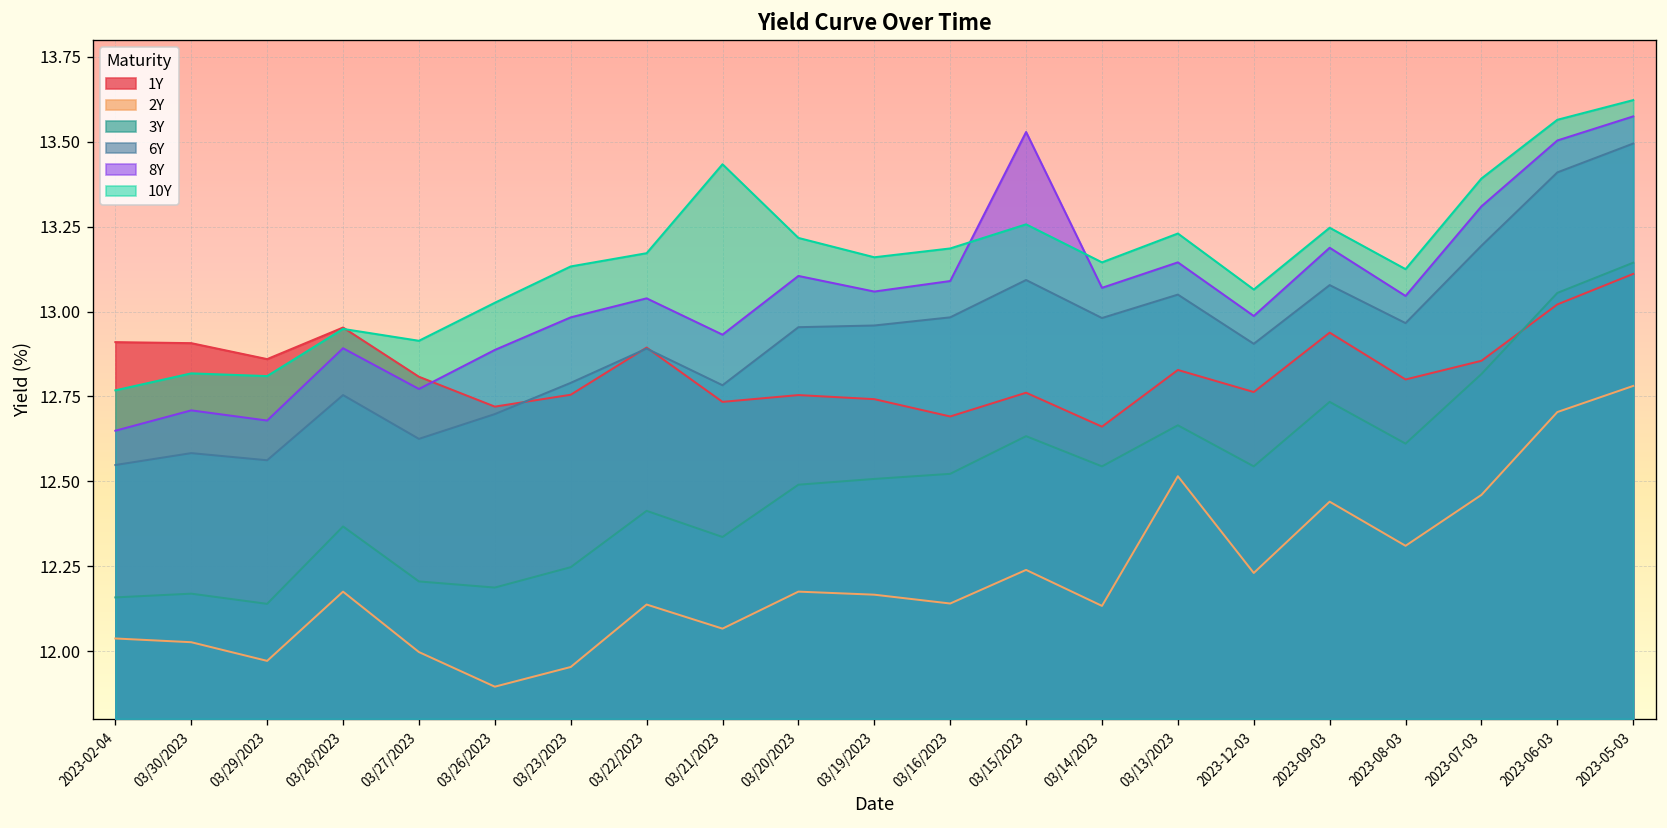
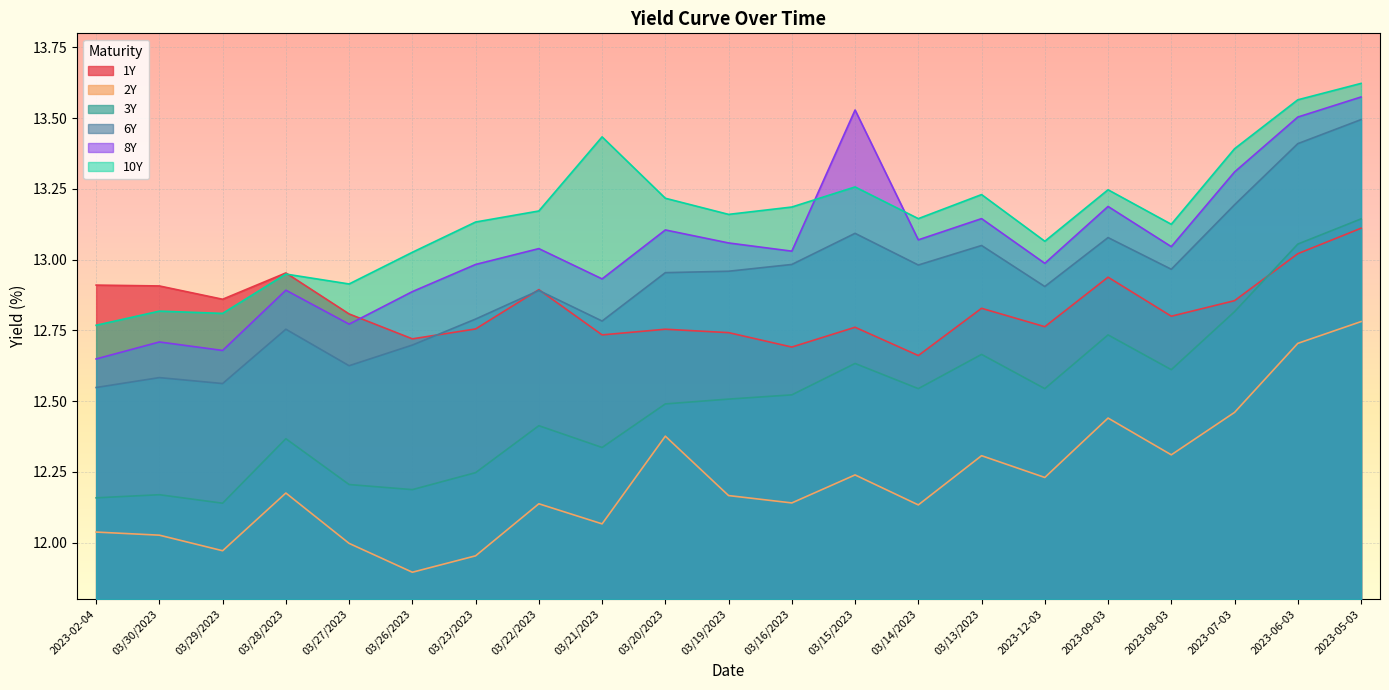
2Y, 03/20/2023: 12.18 -> 12.38
8Y, 03/16/2023: 13.09 -> 13.03
2Y, 03/13/2023: 12.52 -> 12.31
